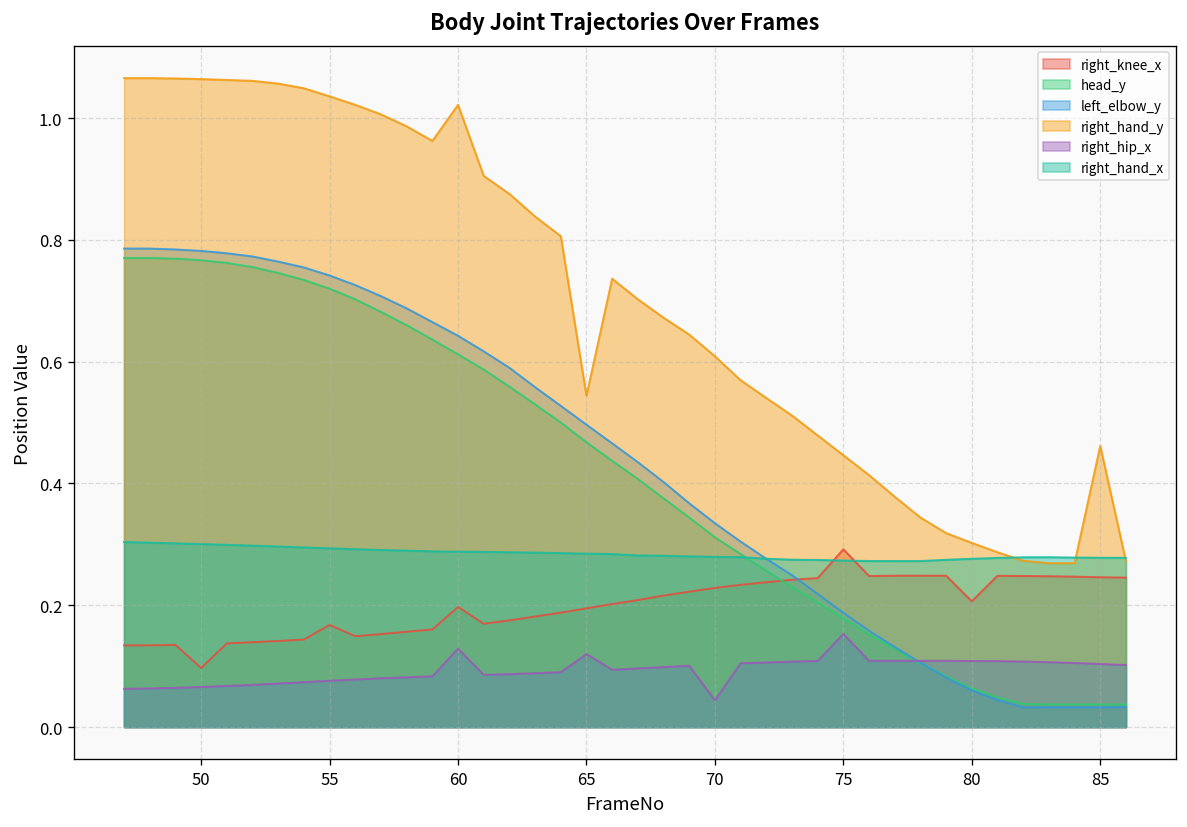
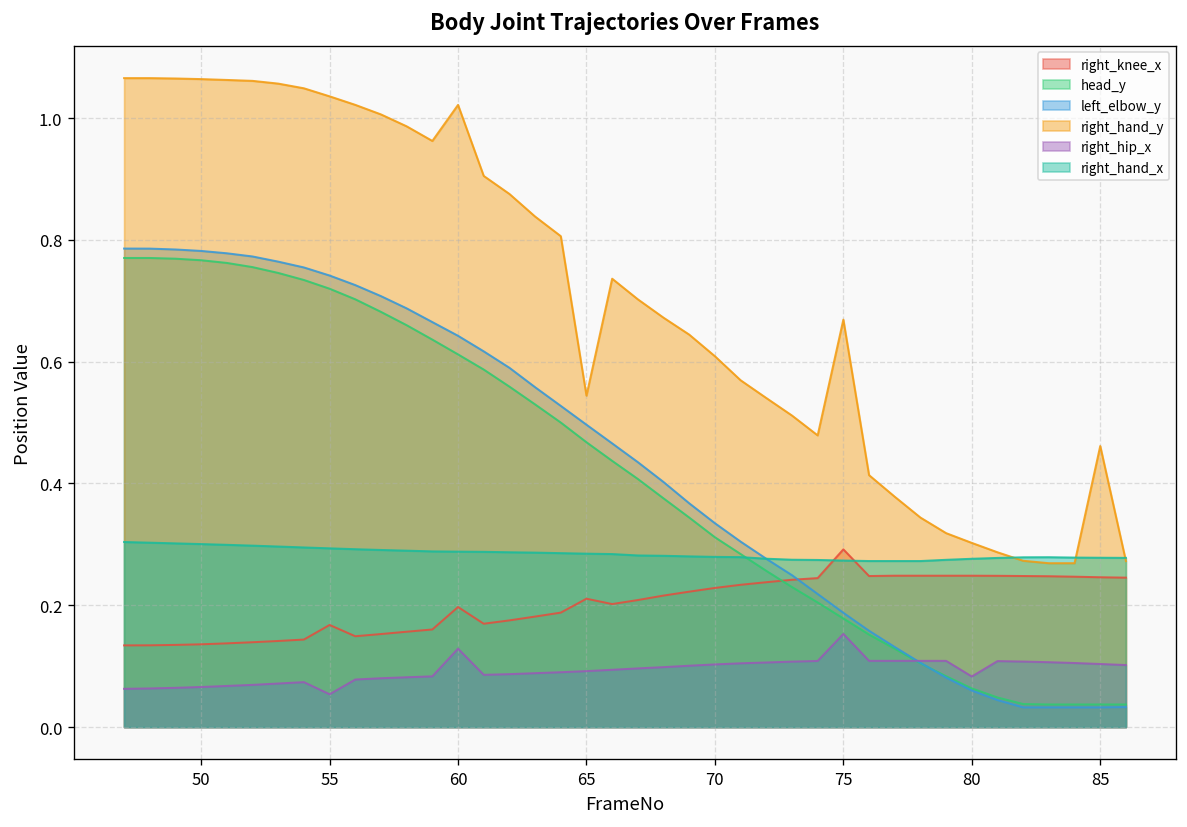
right_knee_x, 50: 0.10 -> 0.14
right_hip_x, 55: 0.08 -> 0.05
right_knee_x, 65: 0.19 -> 0.21
right_hip_x, 65: 0.12 -> 0.09
right_hip_x, 70: 0.04 -> 0.10
right_hand_y, 75: 0.45 -> 0.67
right_knee_x, 80: 0.21 -> 0.25
right_hip_x, 80: 0.11 -> 0.08
